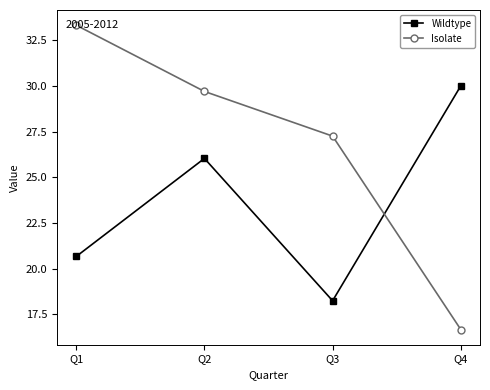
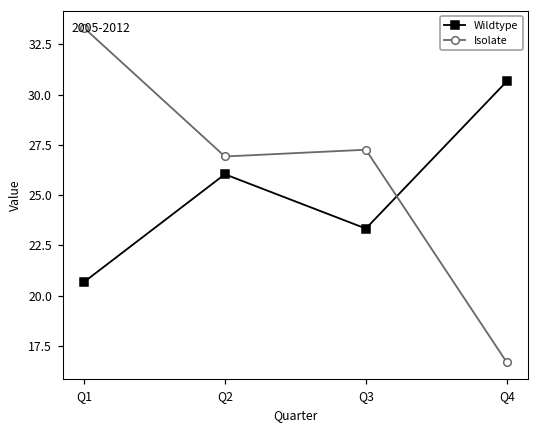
Isolate, Q2: 29.7 -> 26.9
Wildtype, Q3: 18.2 -> 23.3
Wildtype, Q4: 30.0 -> 30.7
